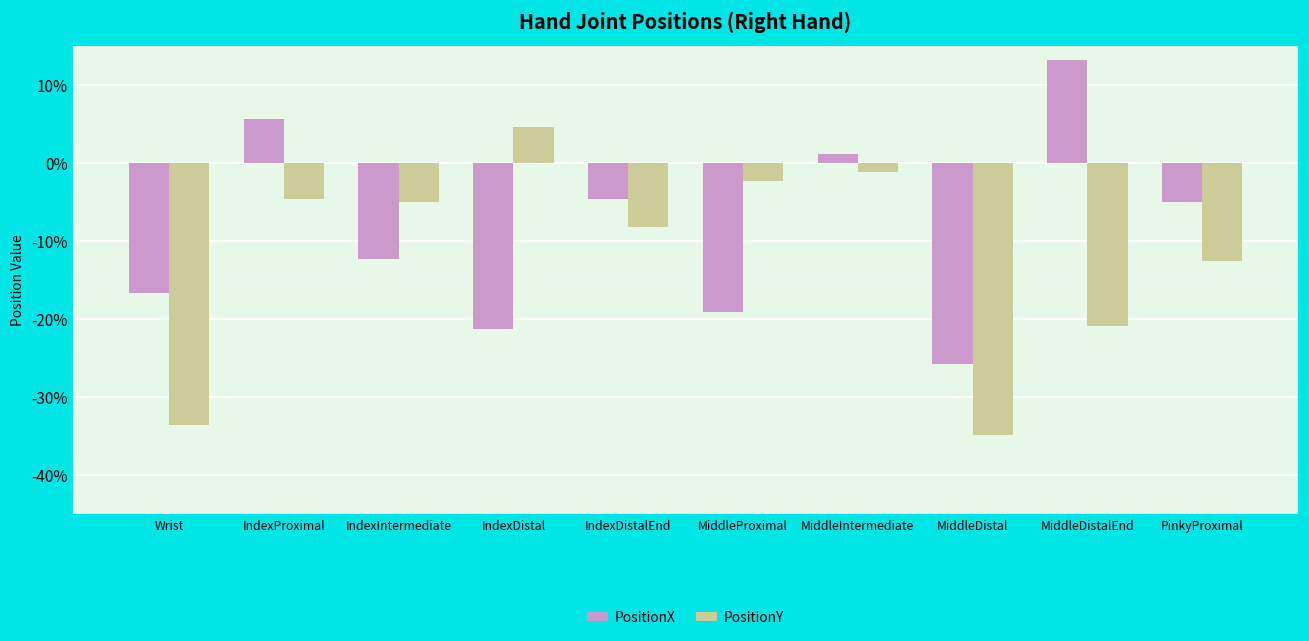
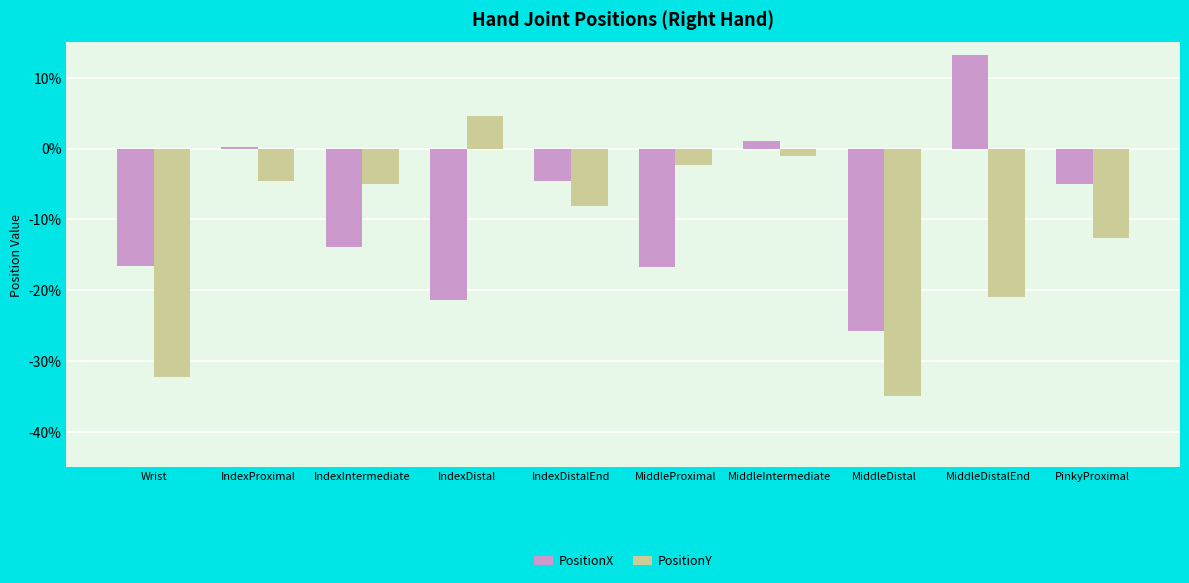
PositionY, Wrist: -34% -> -32%
PositionX, IndexProximal: 6% -> 0%
PositionX, IndexIntermediate: -12% -> -14%
PositionX, MiddleProximal: -19% -> -17%
